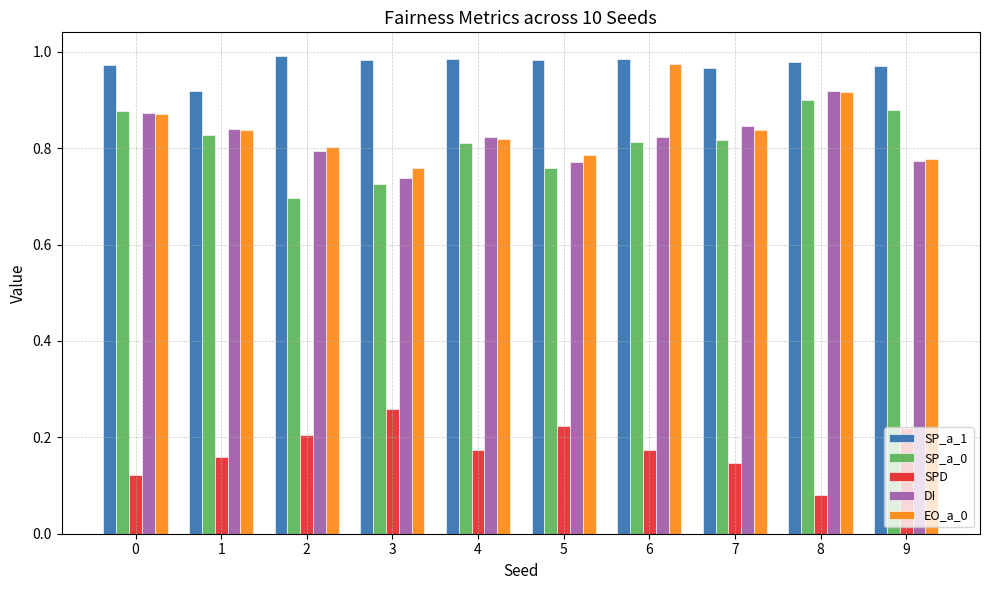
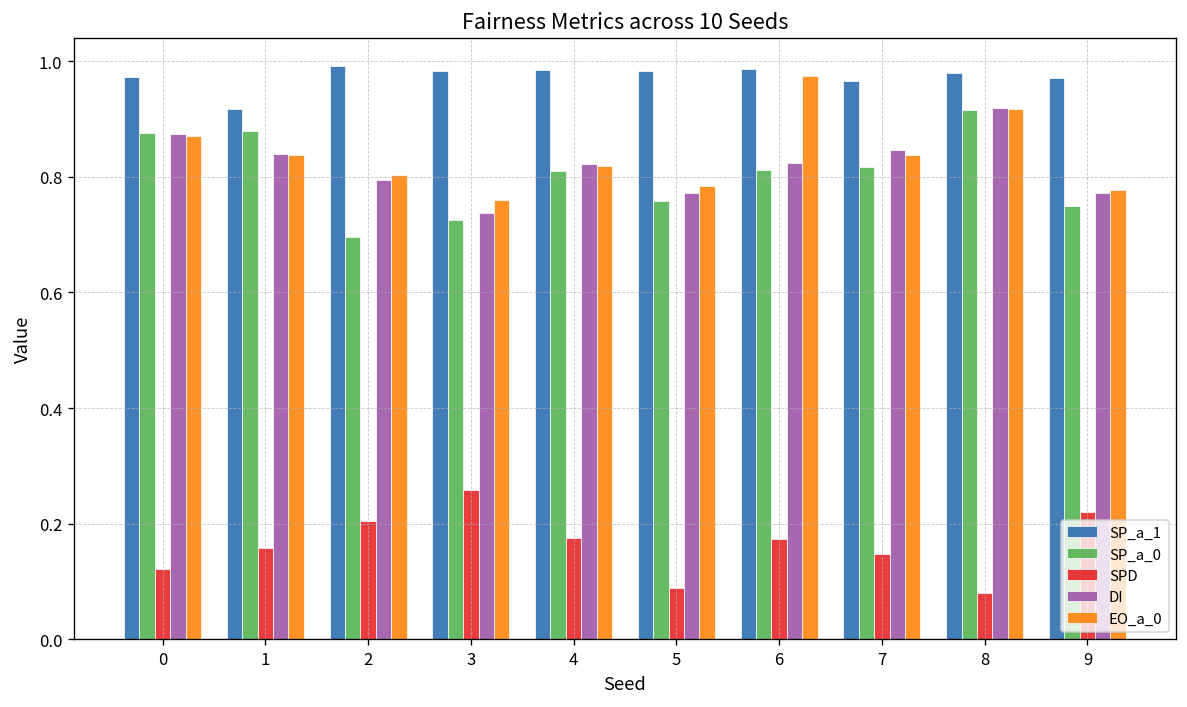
SP_a_0, 1: 0.83 -> 0.88
SPD, 5: 0.22 -> 0.09
SP_a_0, 8: 0.90 -> 0.92
SP_a_0, 9: 0.88 -> 0.75
